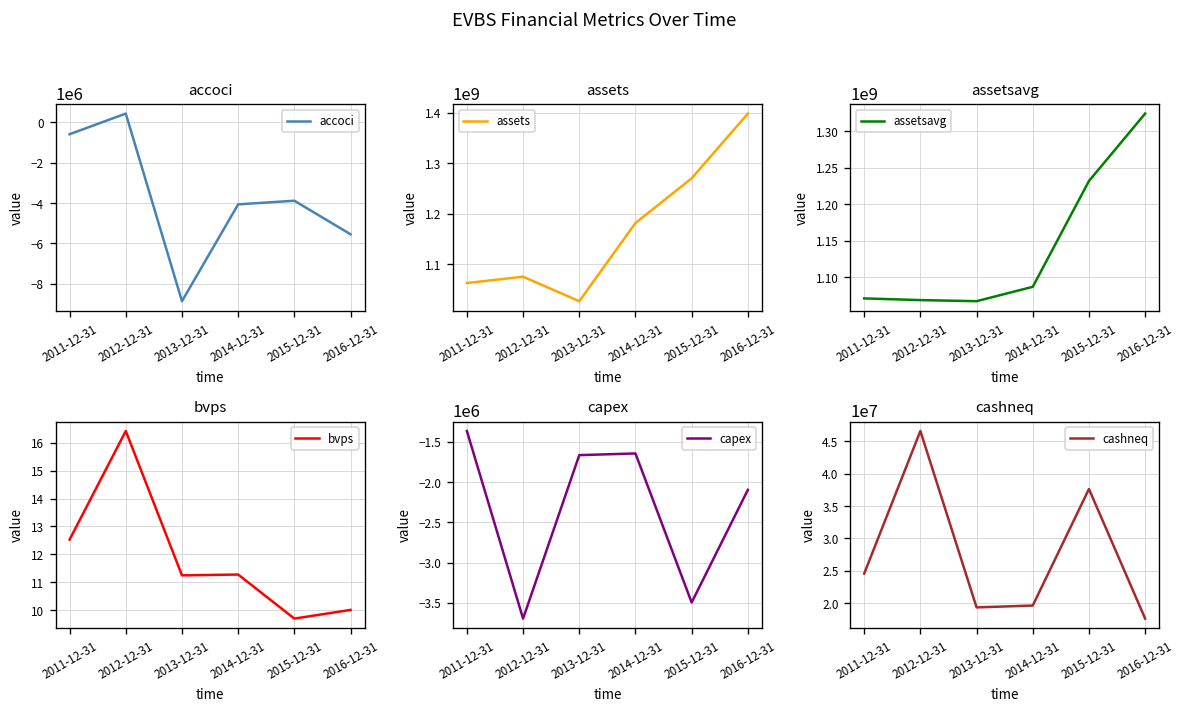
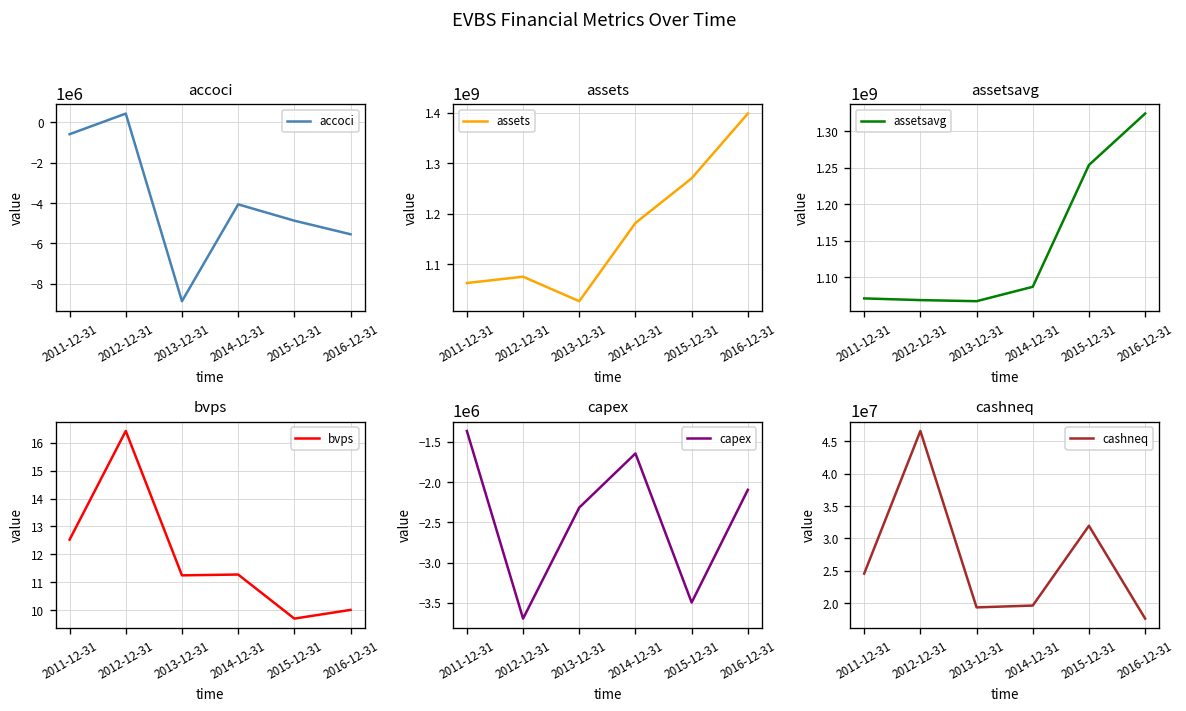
accoci, 2015-12-31: -3900000 -> -4900000
assetsavg, 2015-12-31: 1230000000 -> 1250000000
capex, 2013-12-31: -1700000 -> -2300000
cashneq, 2015-12-31: 38000000 -> 32000000
